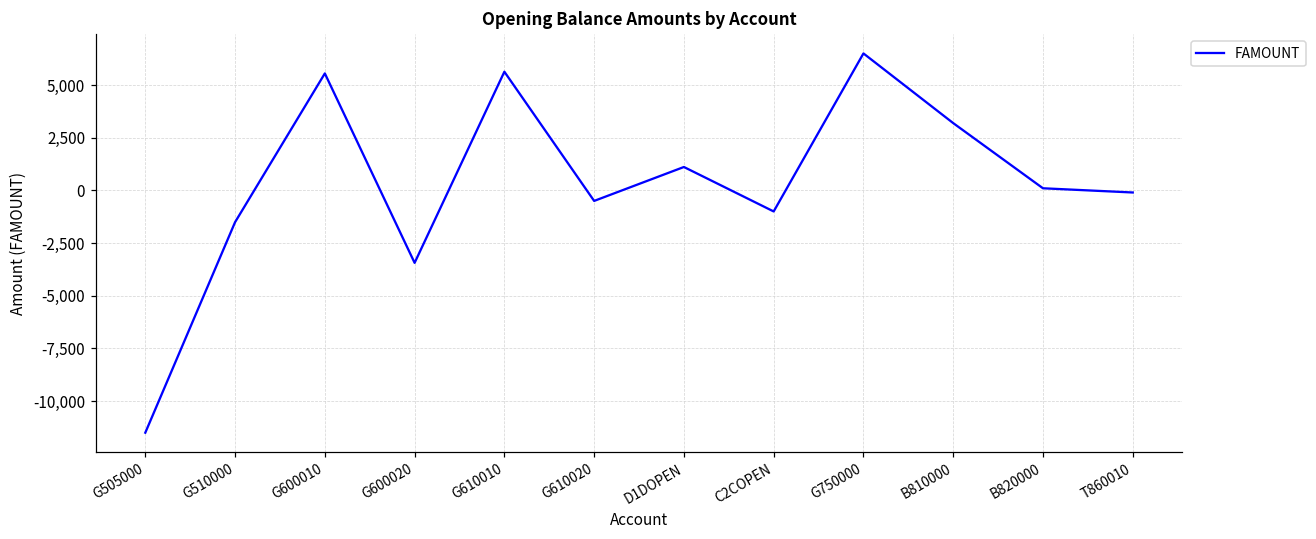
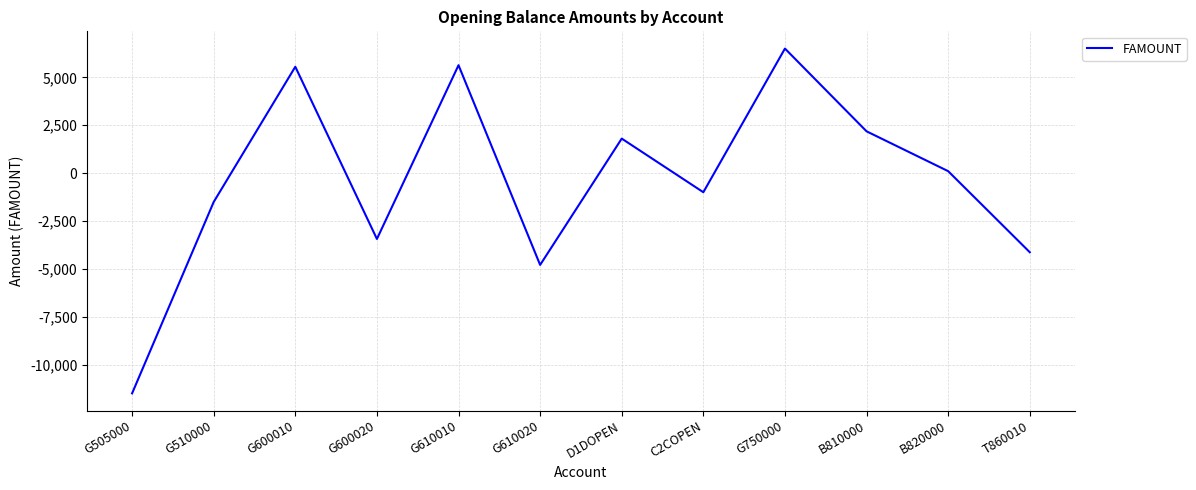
G610020: -500 -> -4,800
D1DOPEN: 1,100 -> 1,800
B810000: 3,200 -> 2,200
T860010: -100 -> -4,100
